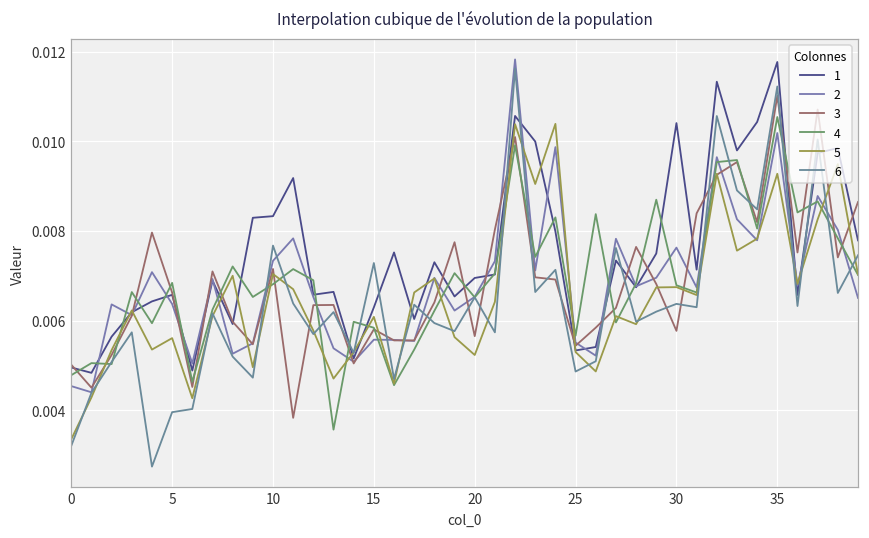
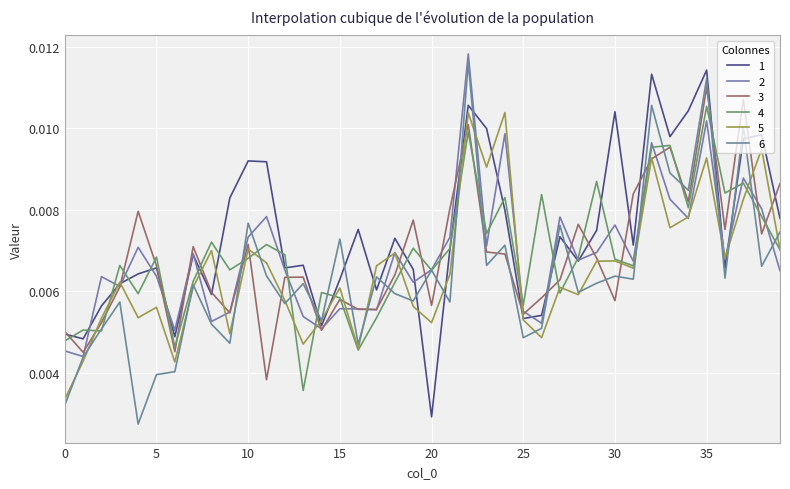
1, 10: 0.0083 -> 0.0092
1, 20: 0.0069 -> 0.0029
1, 35: 0.0118 -> 0.0114
